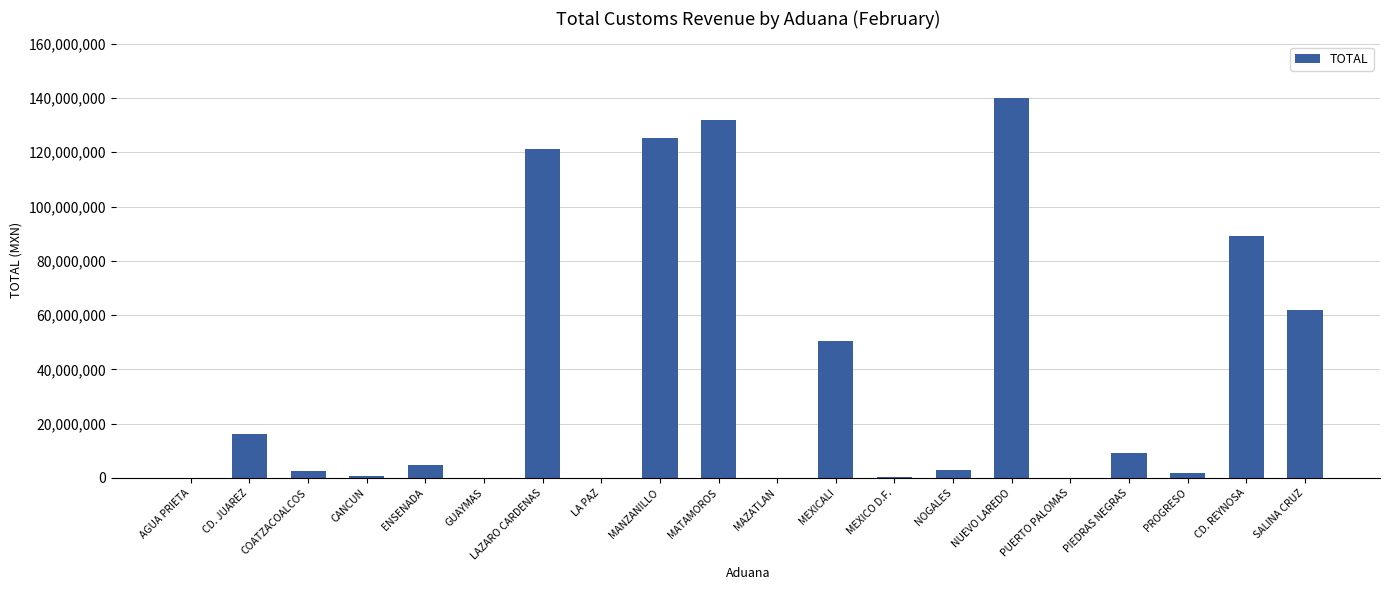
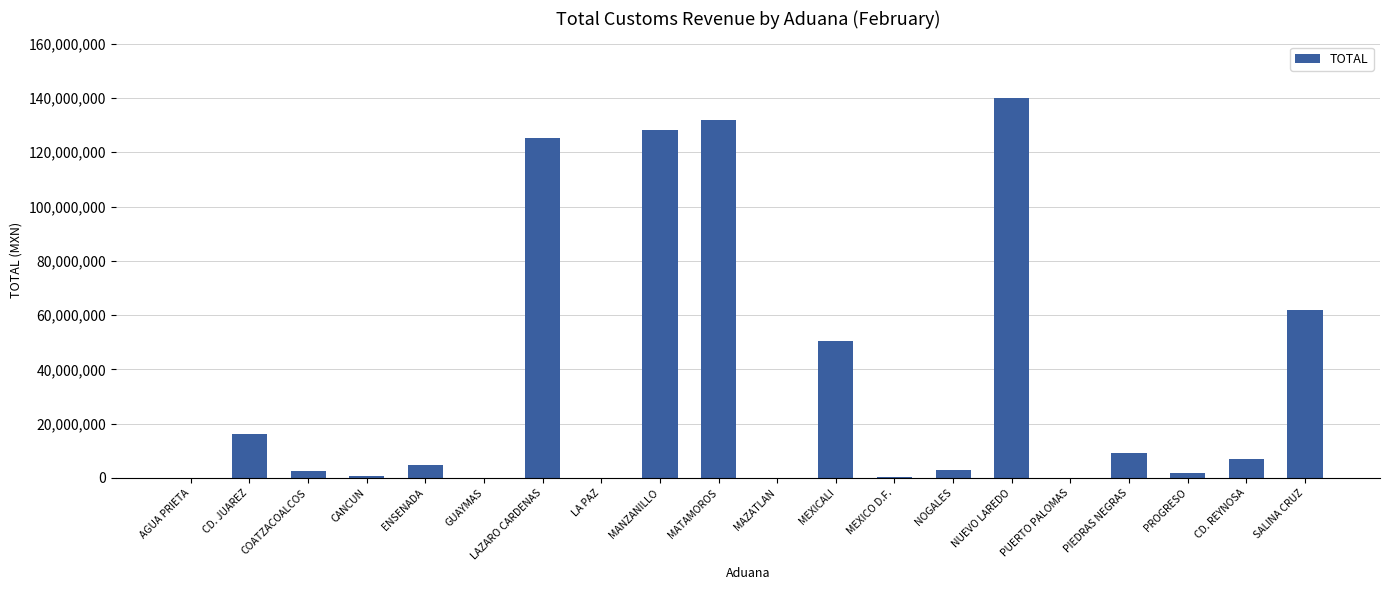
LAZARO CARDENAS: 121,000,000 -> 125,000,000
MANZANILLO: 125,000,000 -> 128,000,000
CD. REYNOSA: 89,000,000 -> 7,000,000
